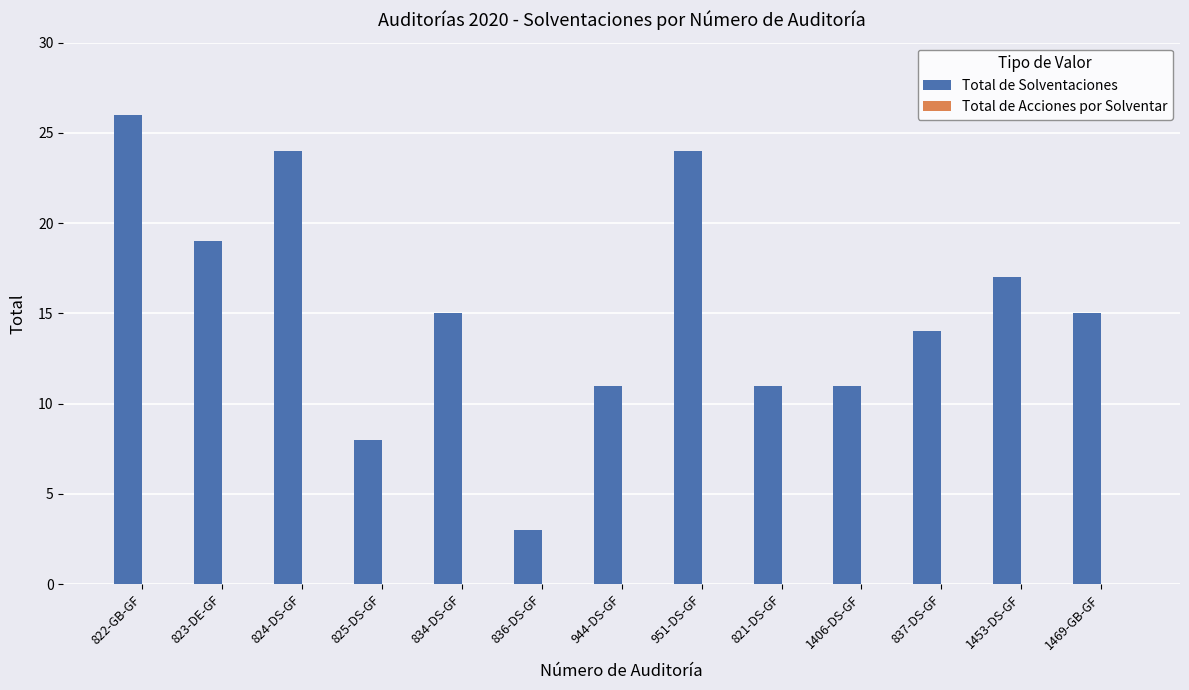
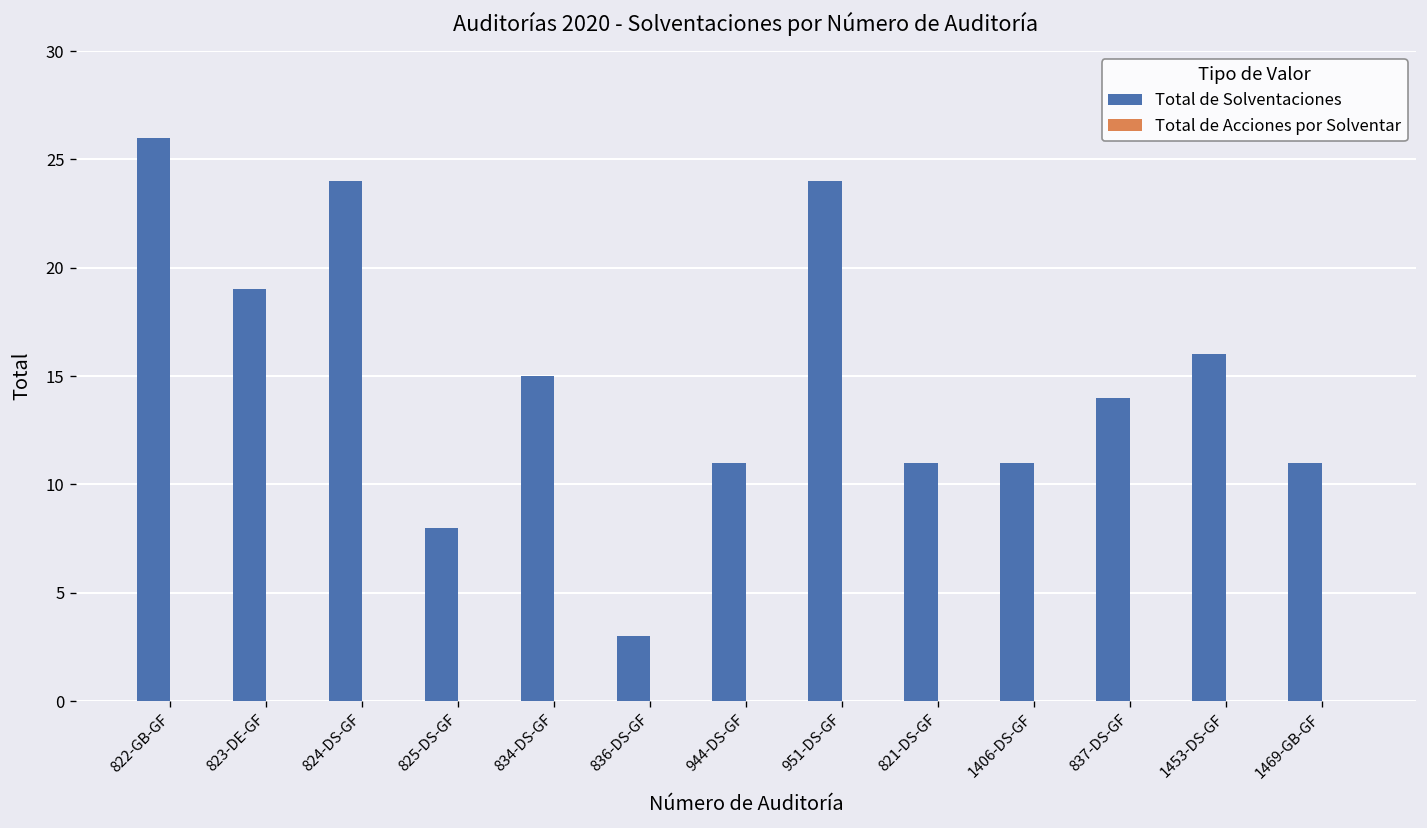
Total de Solventaciones, 1453-DS-GF: 17 -> 16
Total de Solventaciones, 1469-GB-GF: 15 -> 11
